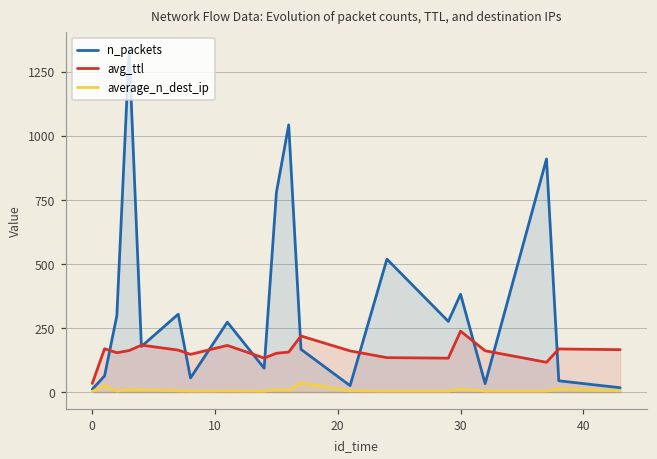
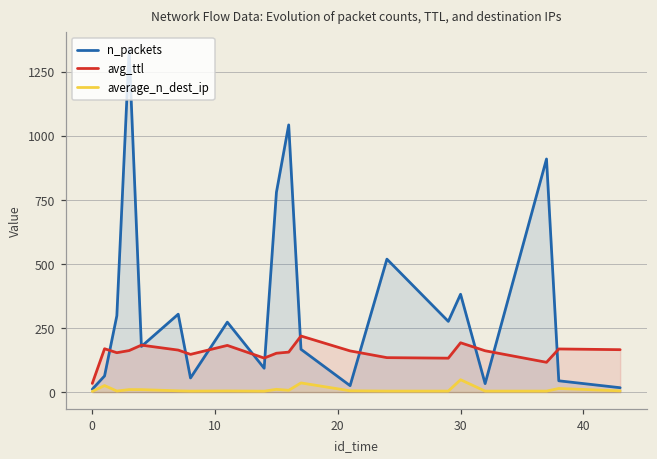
avg_ttl, 30: 240 -> 190
average_n_dest_ip, 30: 10 -> 50
